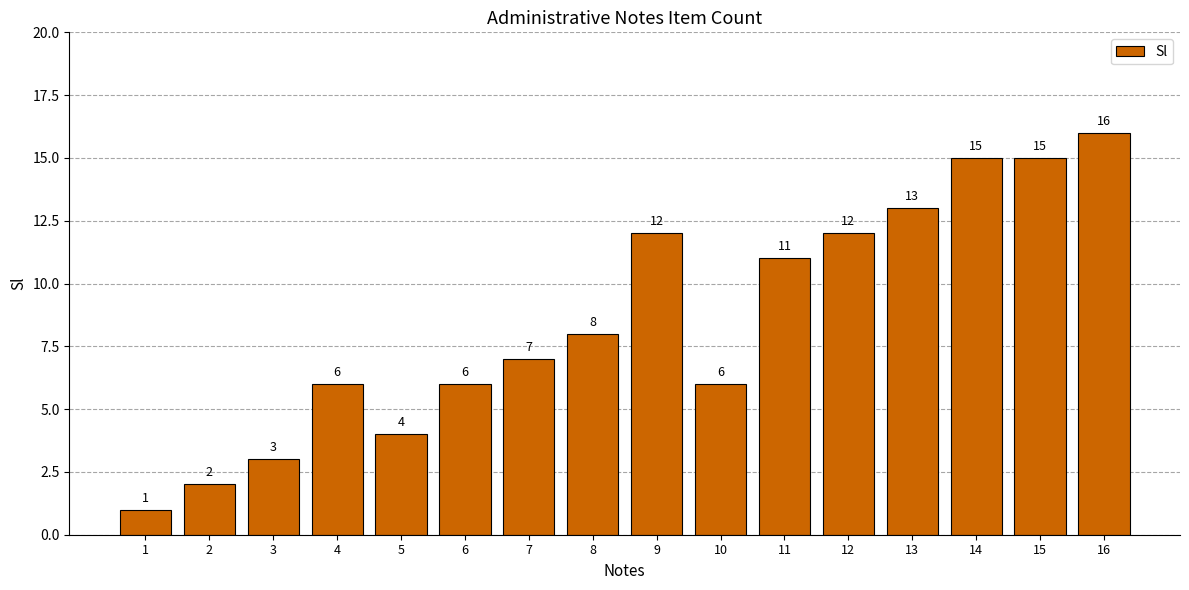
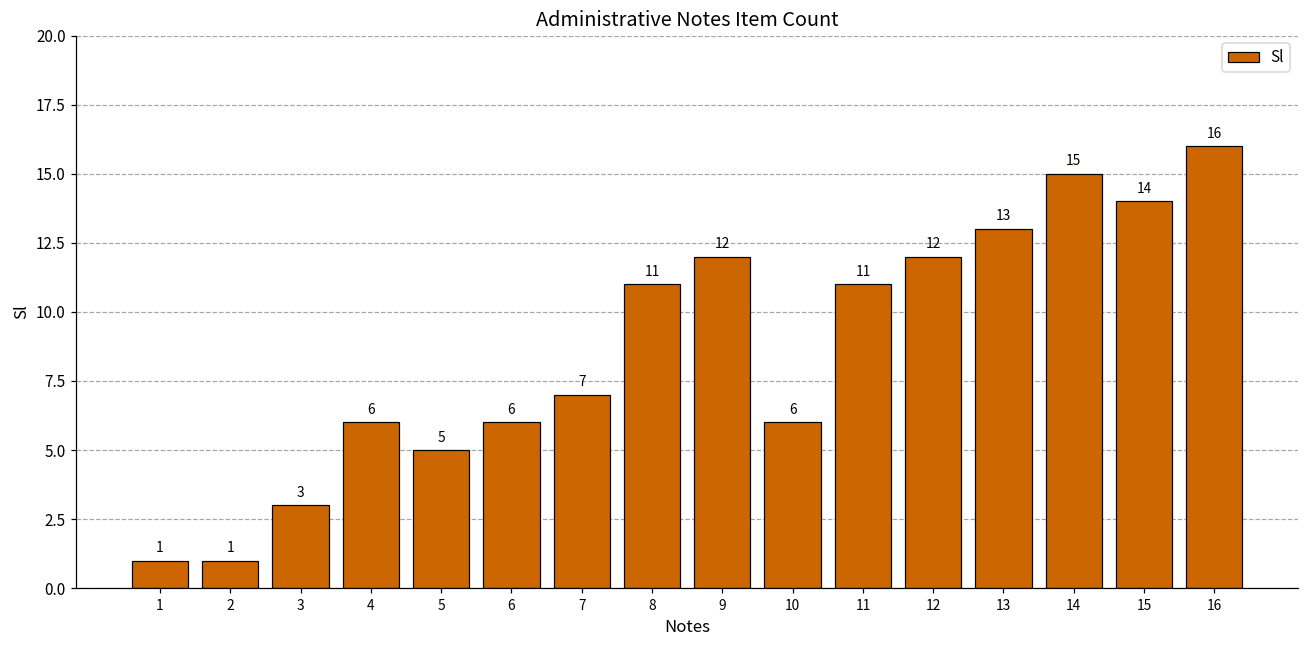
2: 2 -> 1
5: 4 -> 5
8: 8 -> 11
15: 15 -> 14
